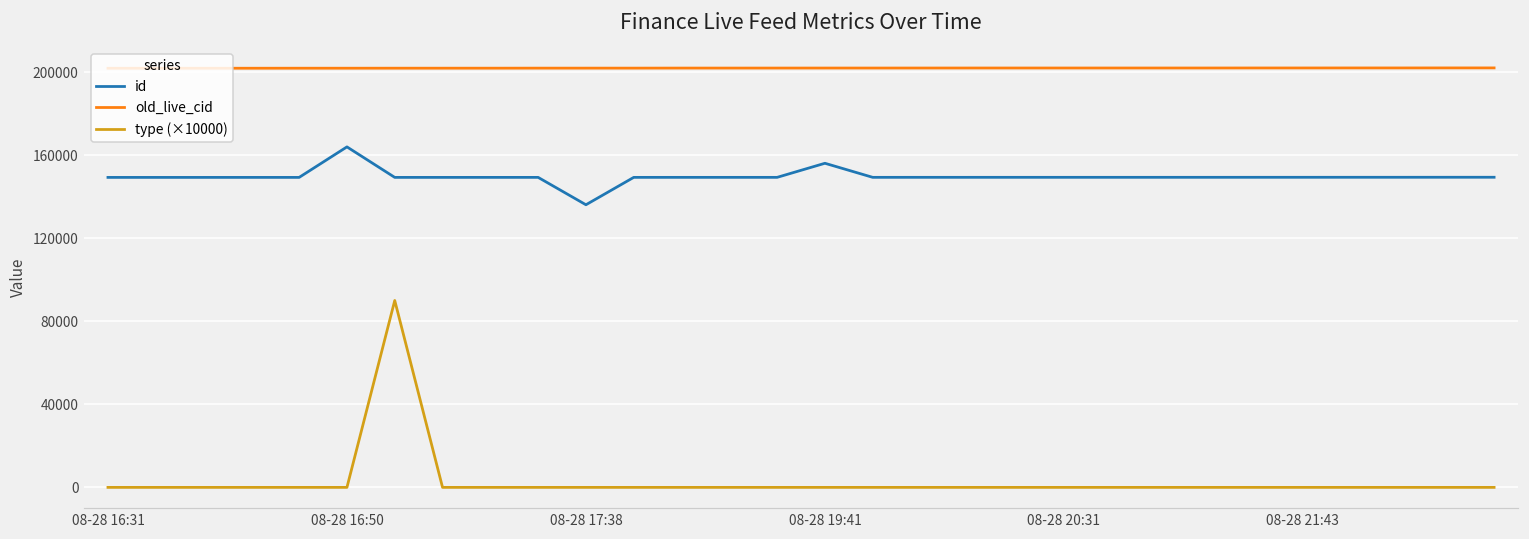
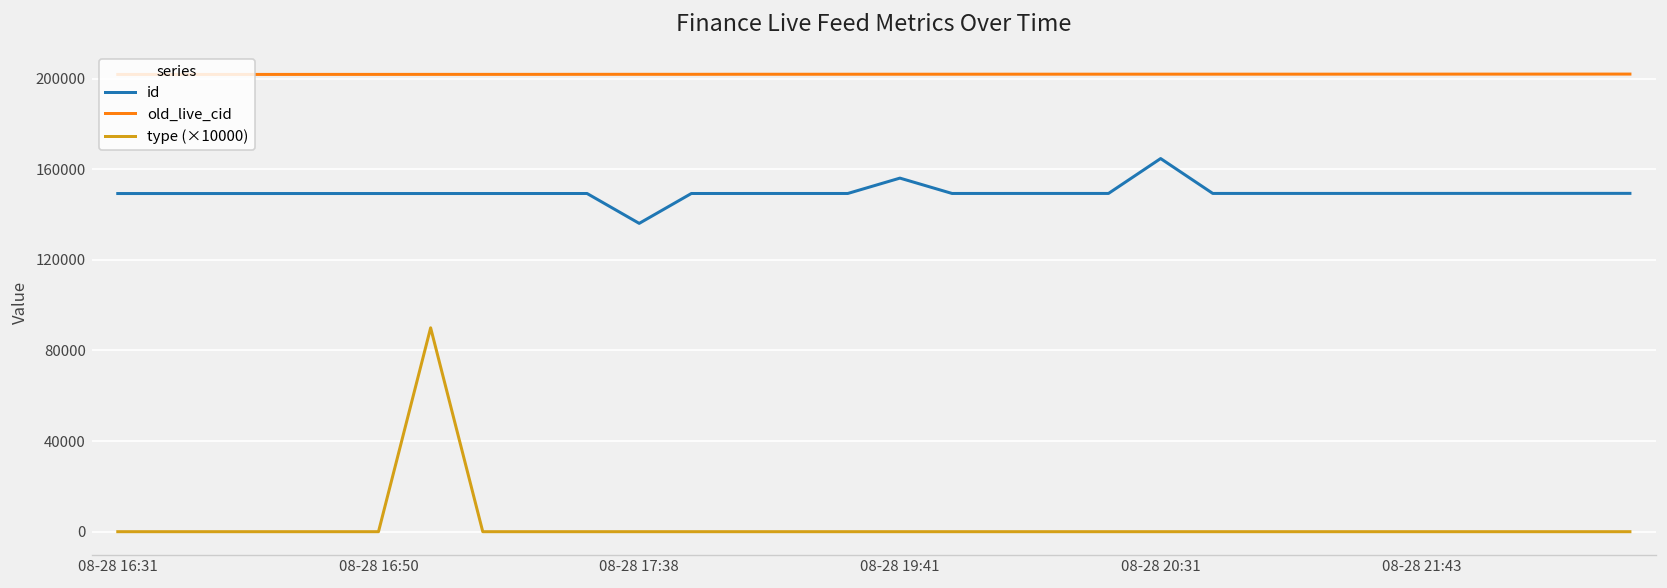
id, 08-28 16:50: 164000 -> 149000
id, 08-28 20:31: 149000 -> 165000
